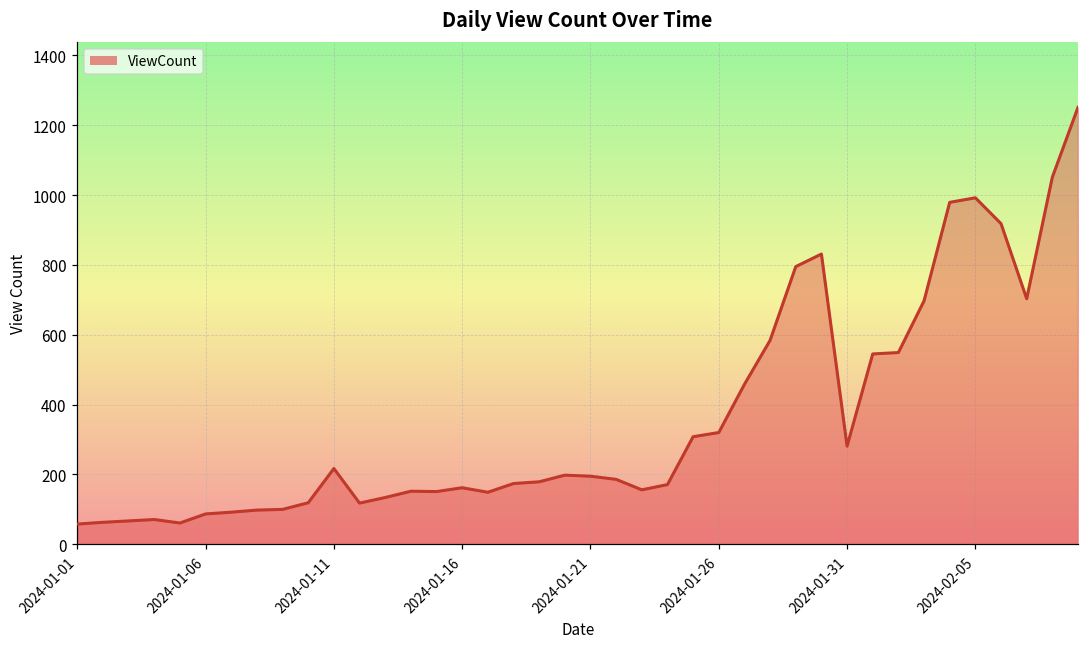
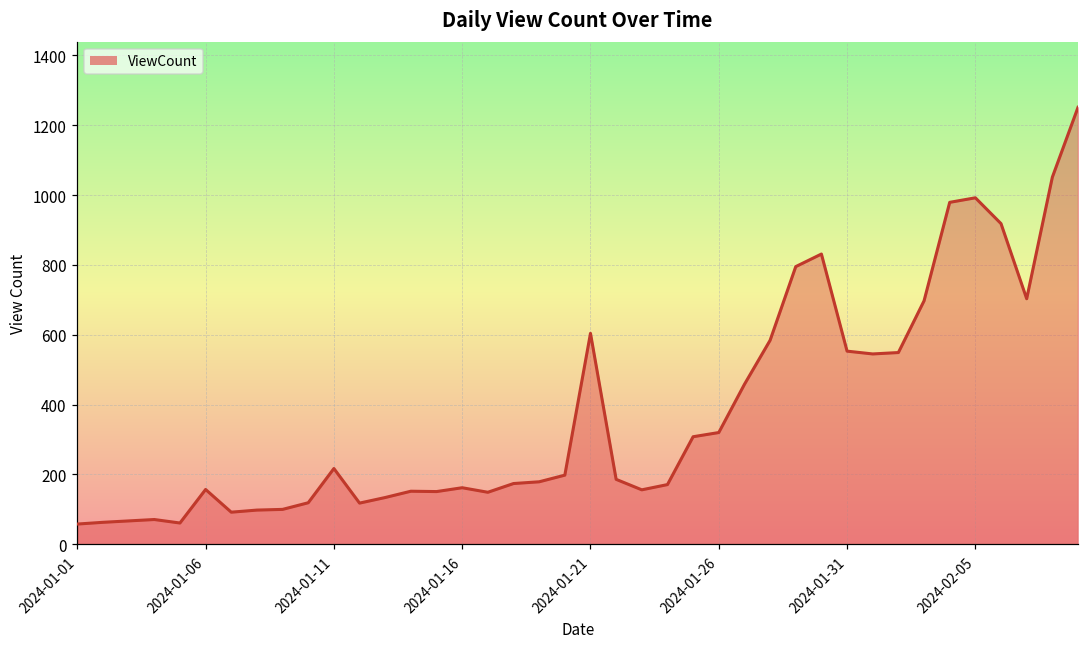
2024-01-06: 90 -> 160
2024-01-21: 200 -> 600
2024-01-31: 280 -> 550
